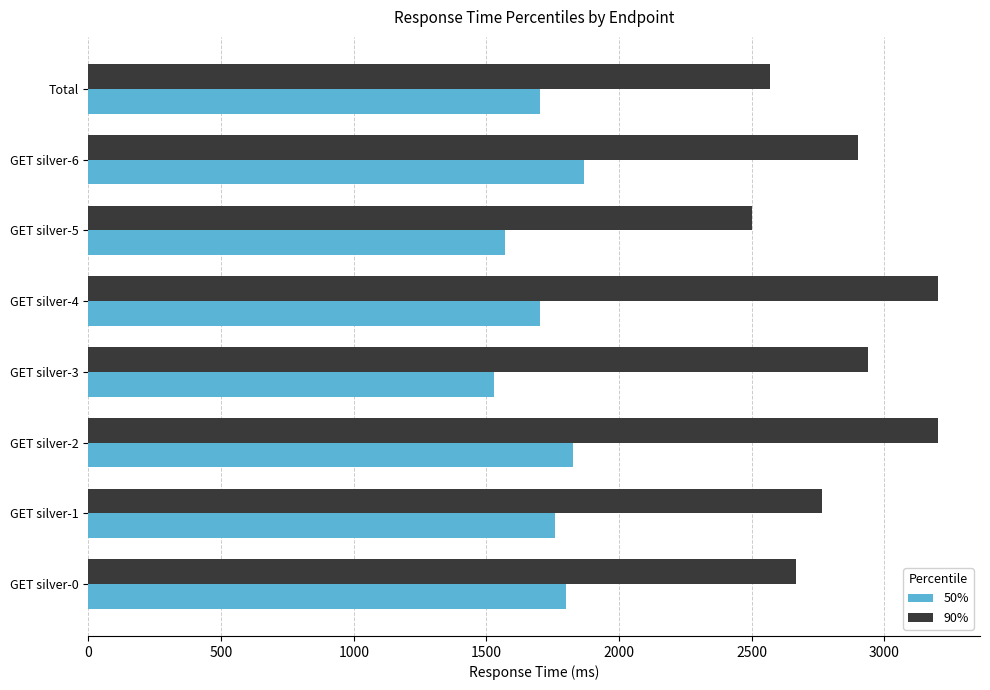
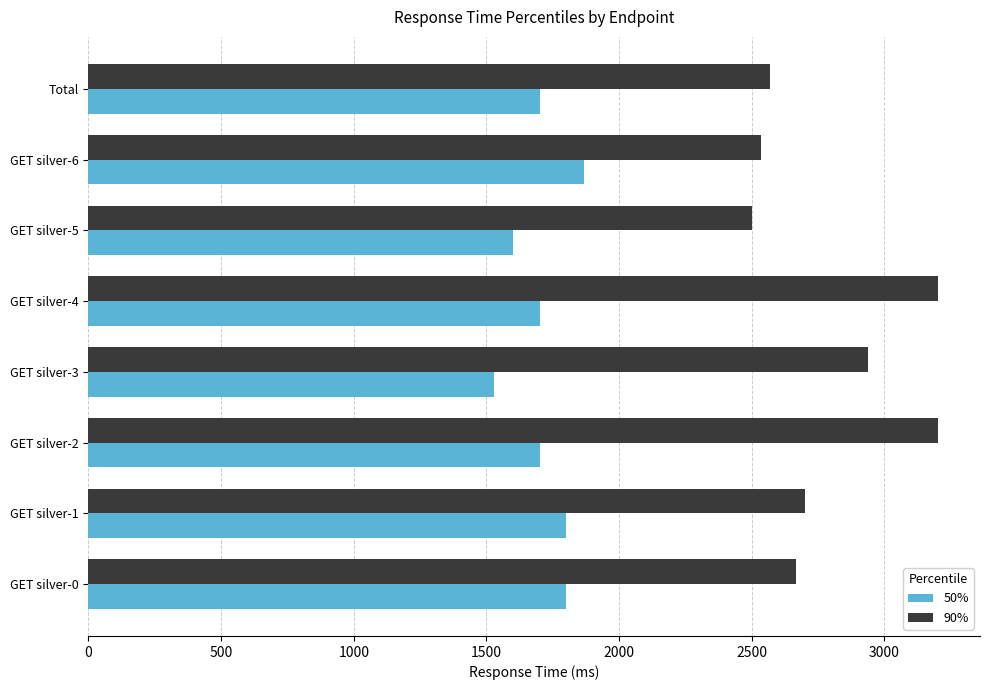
90%, GET silver-6: 2900 -> 2530
50%, GET silver-5: 1570 -> 1600
50%, GET silver-2: 1830 -> 1700
90%, GET silver-1: 2770 -> 2700
50%, GET silver-1: 1760 -> 1800
